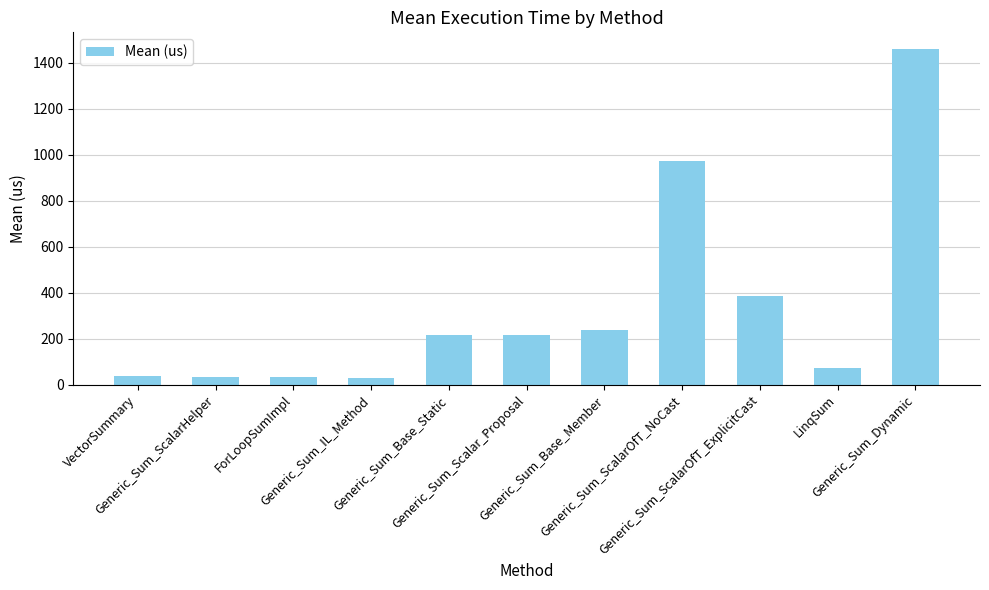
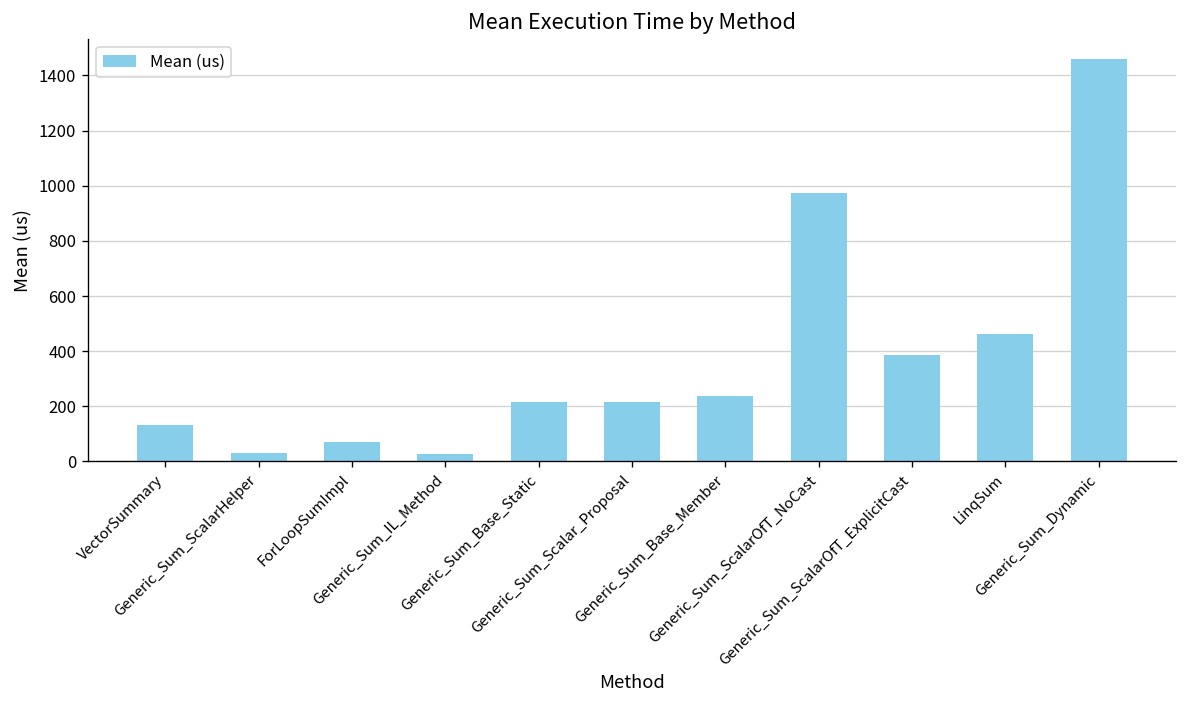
VectorSummary: 40 -> 130
ForLoopSumImpl: 30 -> 70
LinqSum: 70 -> 460
